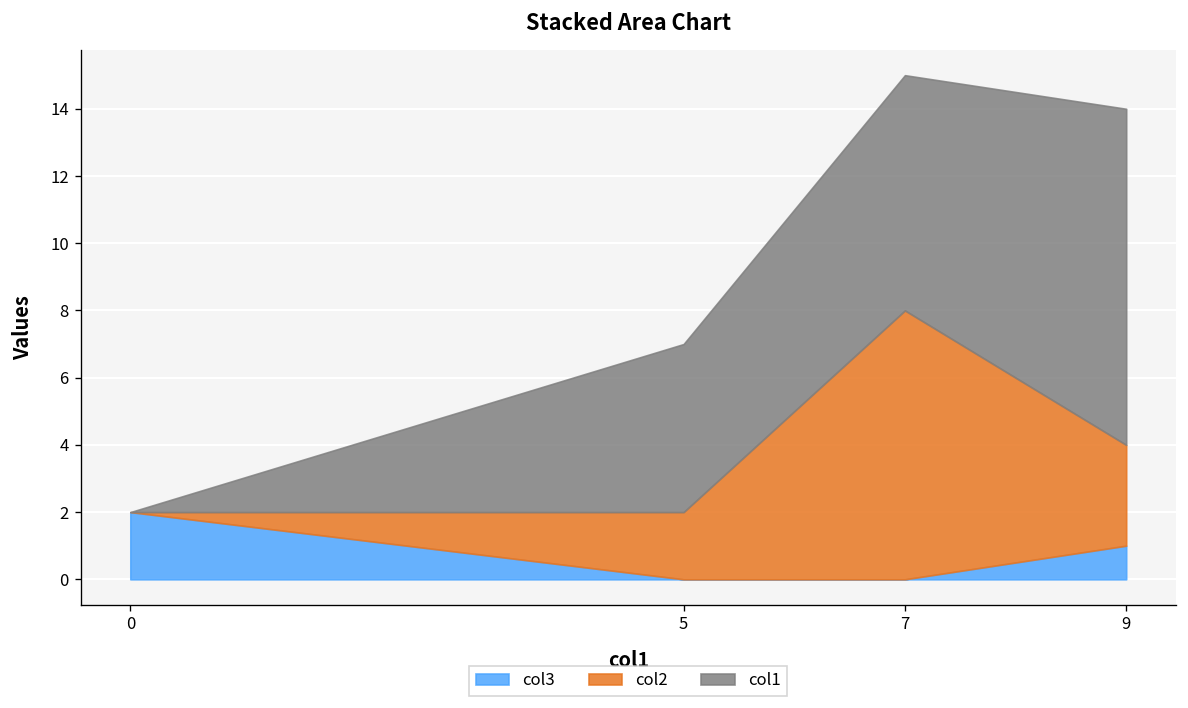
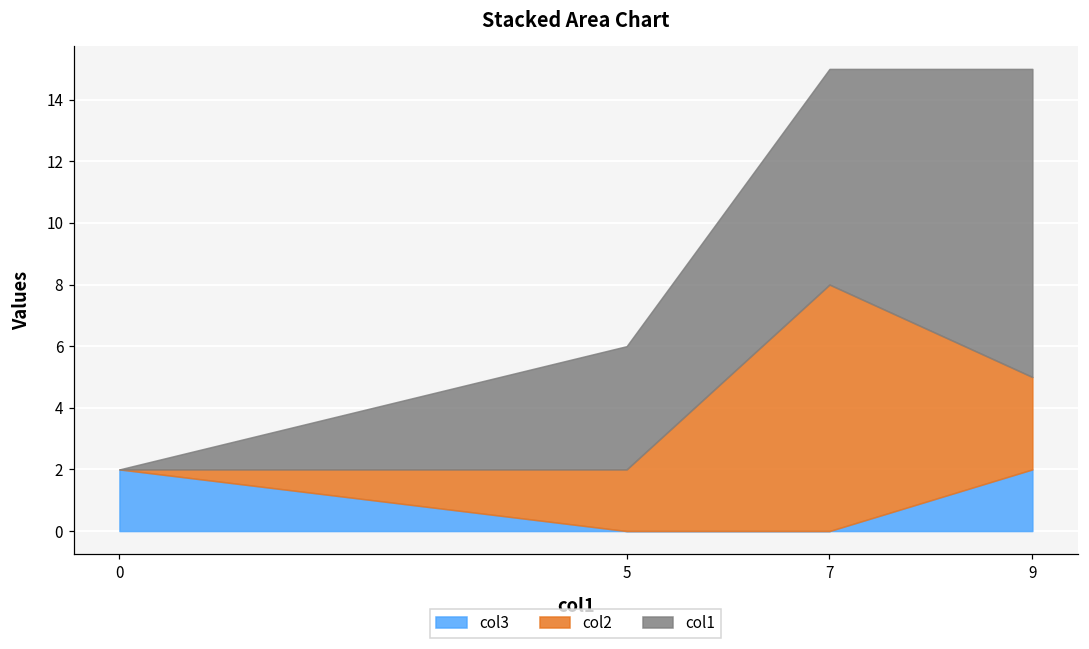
col1, 5: 5 -> 4
col3, 9: 1 -> 2
